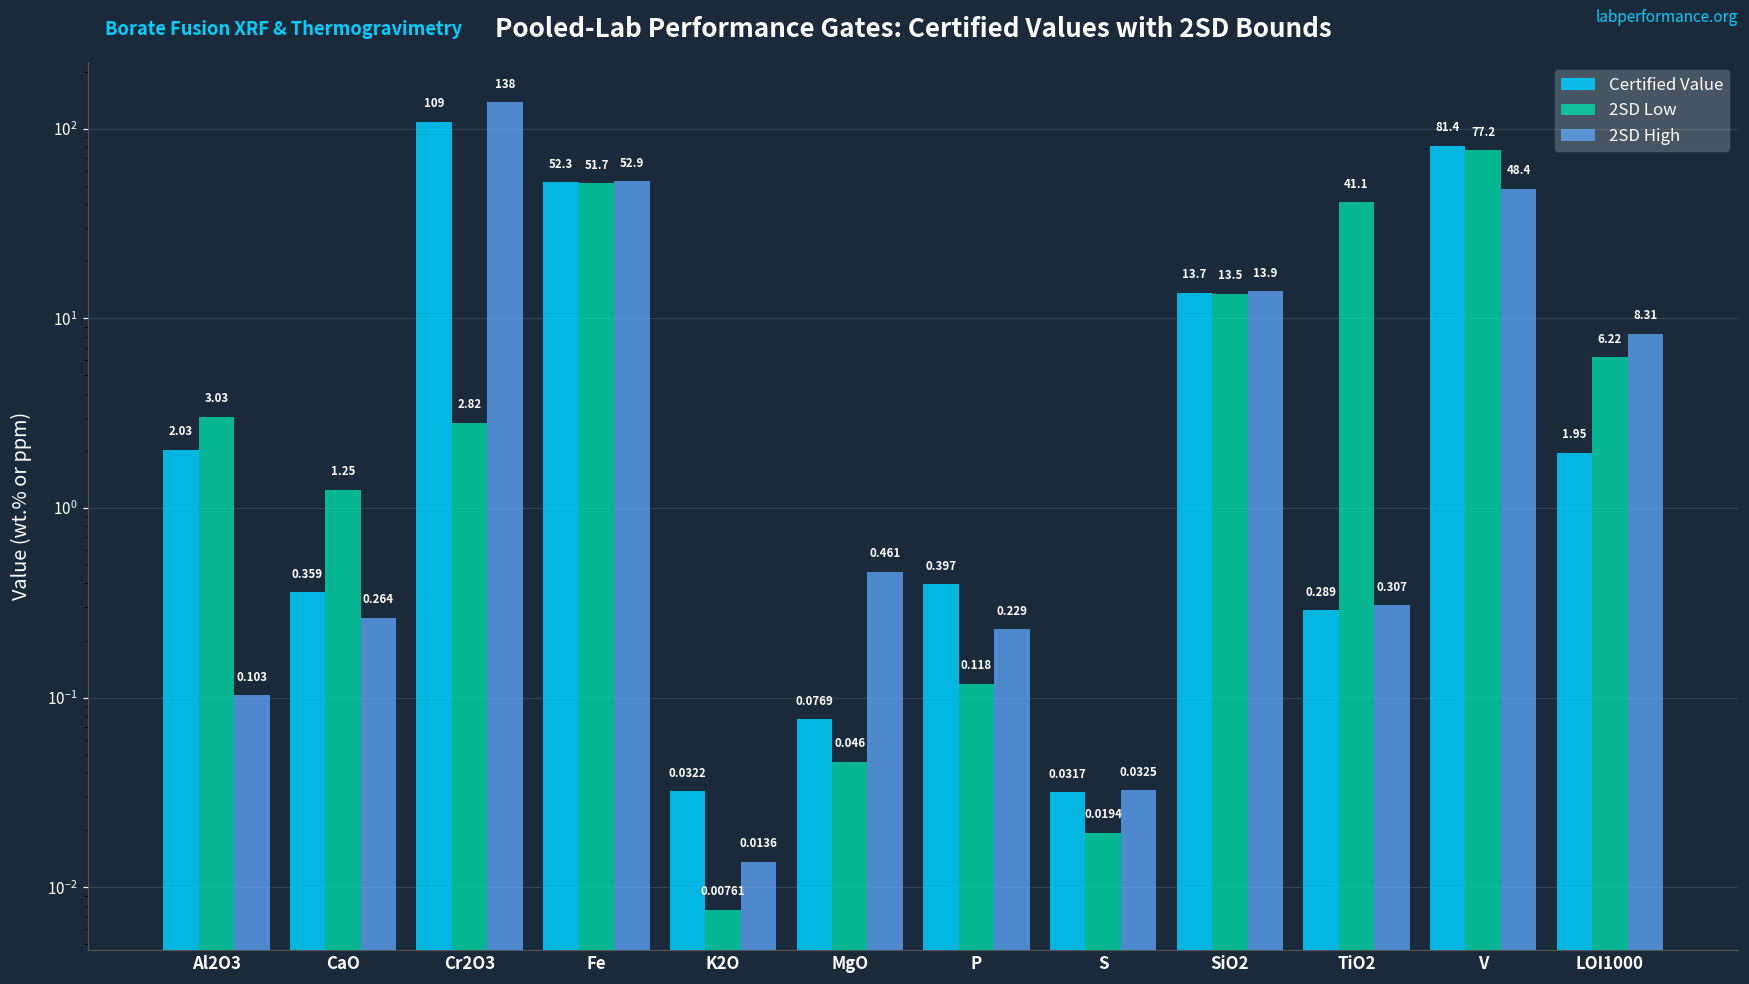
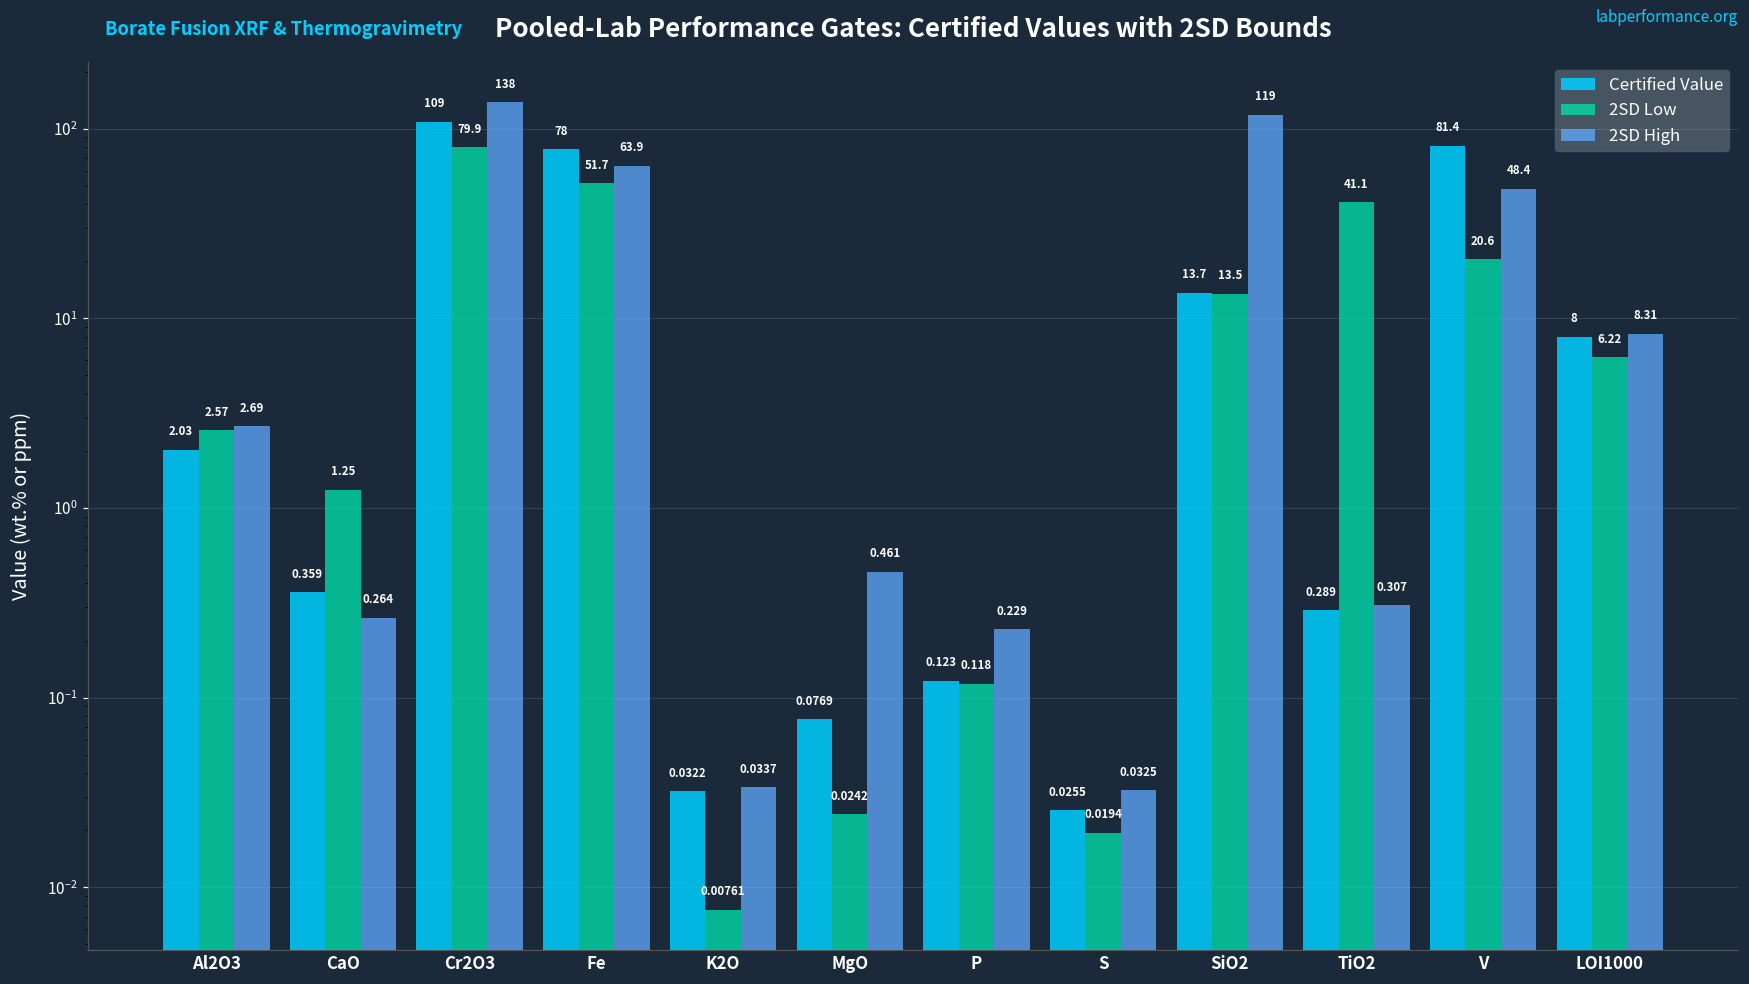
2SD Low, Al2O3: 3.03 -> 2.57
2SD High, Al2O3: 0.103 -> 2.69
2SD Low, Cr2O3: 2.82 -> 79.9
Certified Value, Fe: 52.3 -> 78
2SD High, Fe: 52.9 -> 63.9
2SD High, K2O: 0.0136 -> 0.0337
2SD Low, MgO: 0.046 -> 0.0242
Certified Value, P: 0.397 -> 0.123
Certified Value, S: 0.0317 -> 0.0255
2SD High, SiO2: 13.9 -> 119
2SD Low, V: 77.2 -> 20.6
Certified Value, LOI1000: 1.95 -> 8
